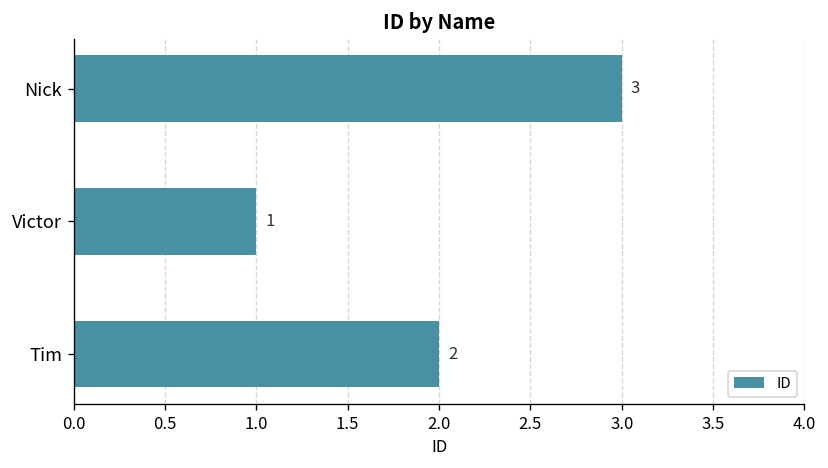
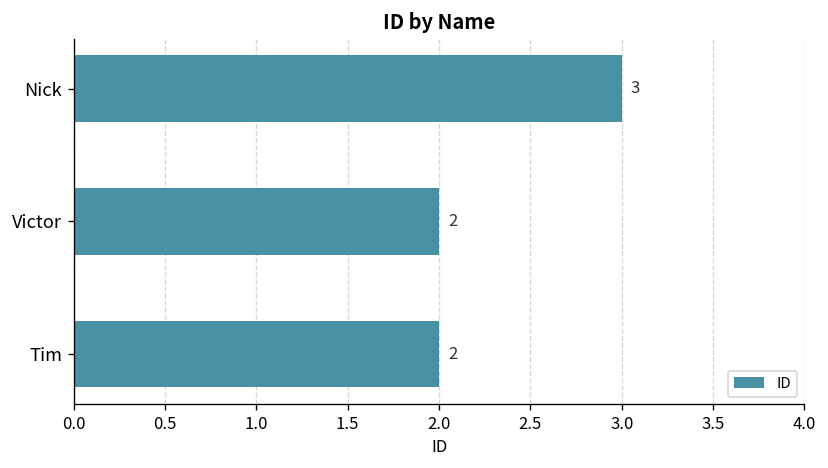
Victor: 1 -> 2
